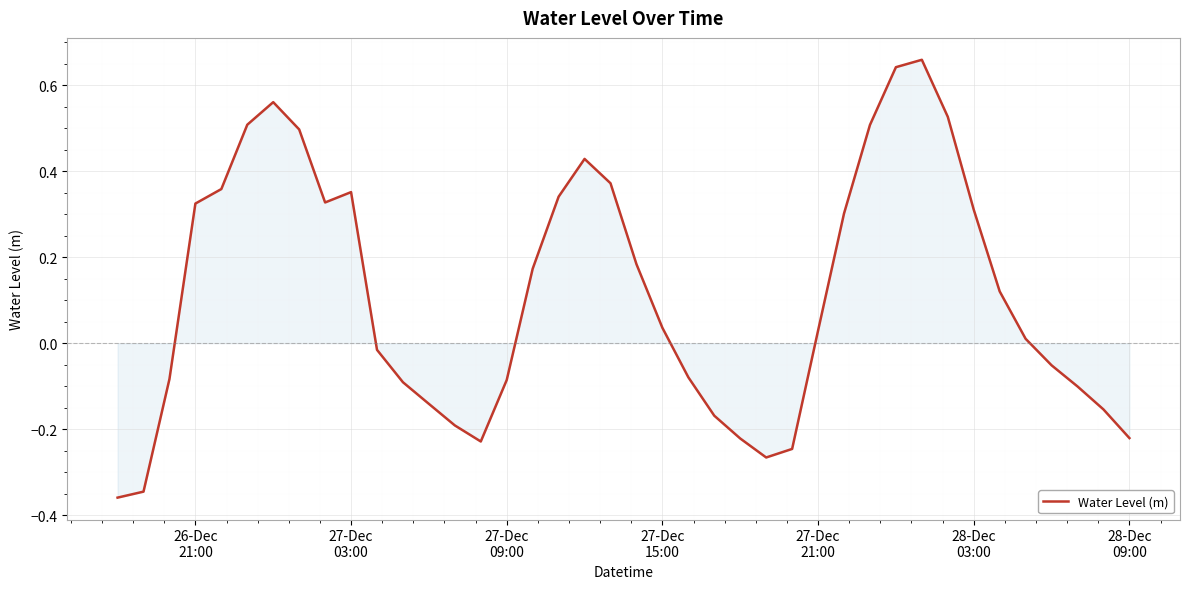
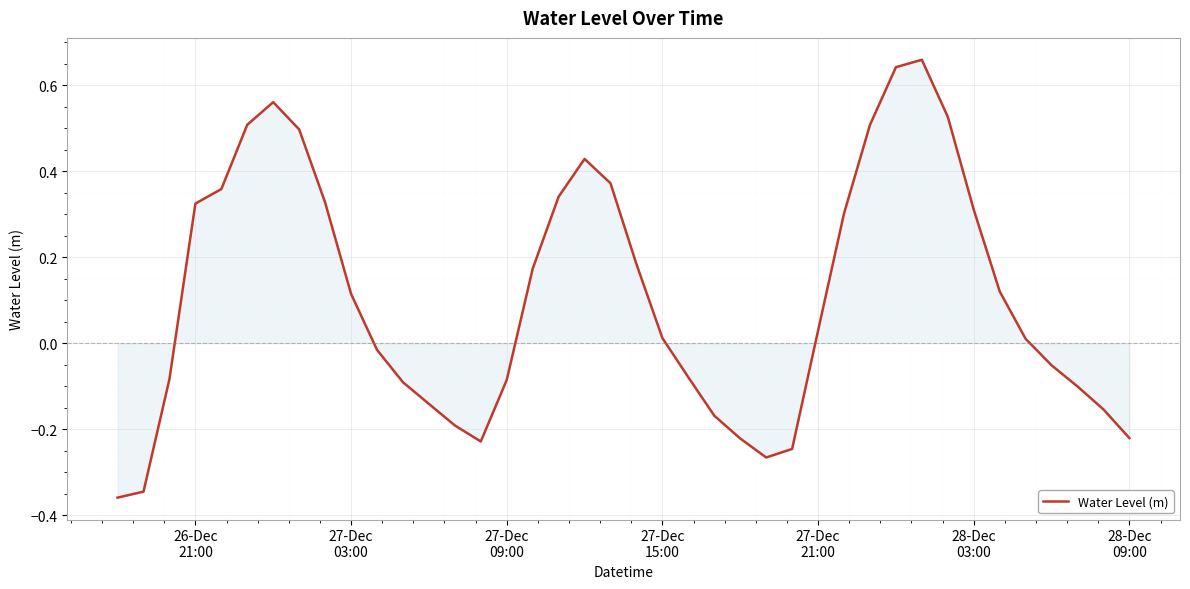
Water Level (m), 27-Dec 03:00: 0.35 -> 0.11
Water Level (m), 27-Dec 15:00: 0.04 -> 0.01
